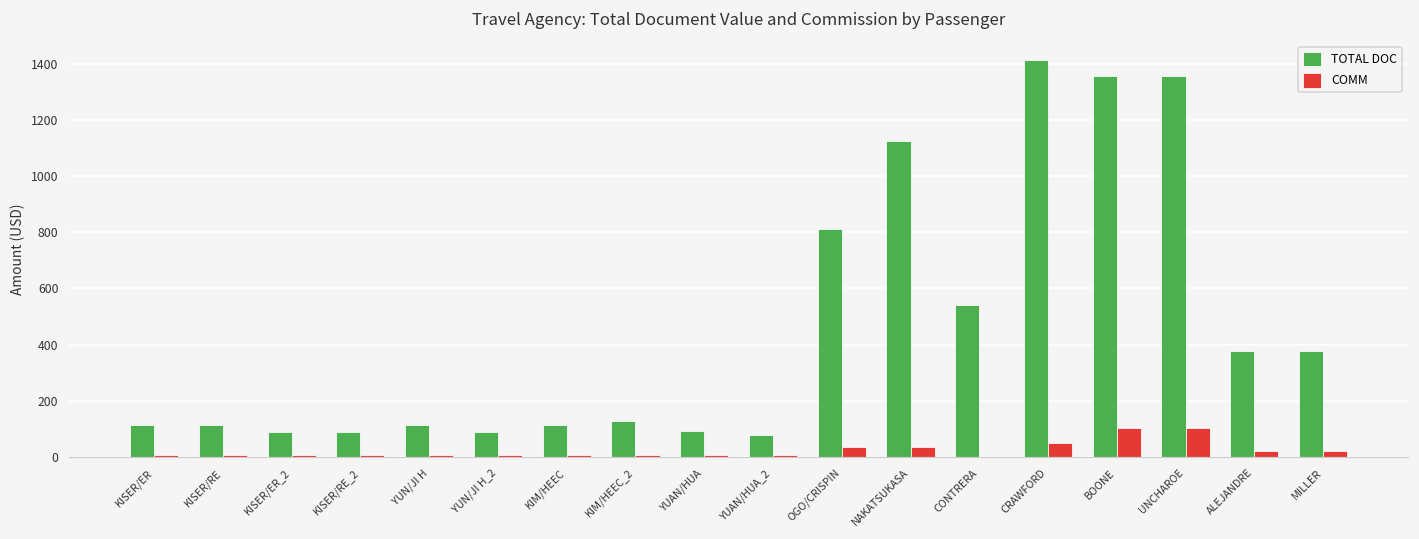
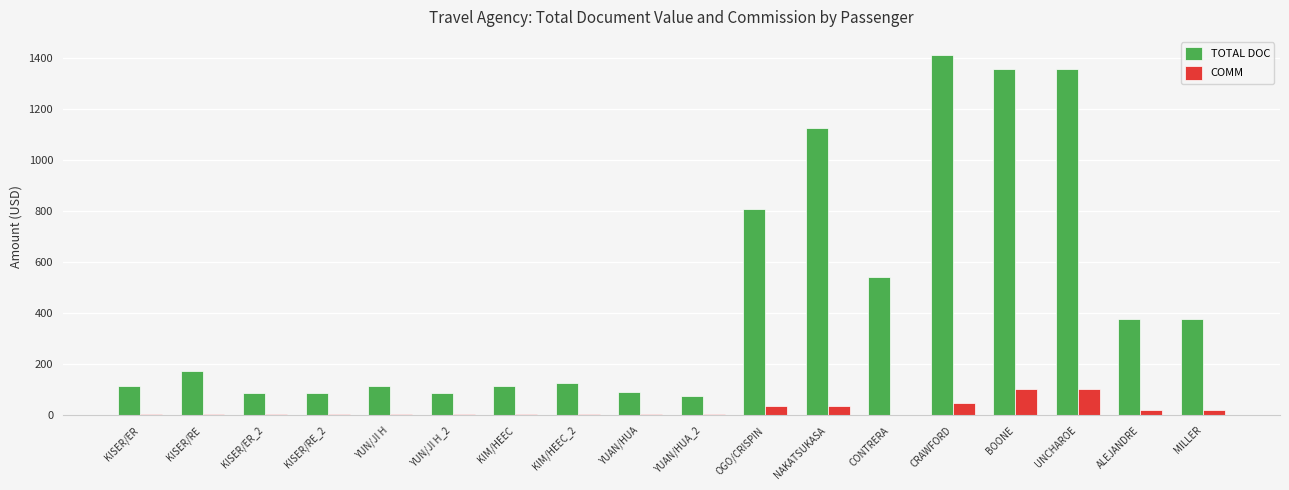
TOTAL DOC, KISER/RE: 110 -> 170
